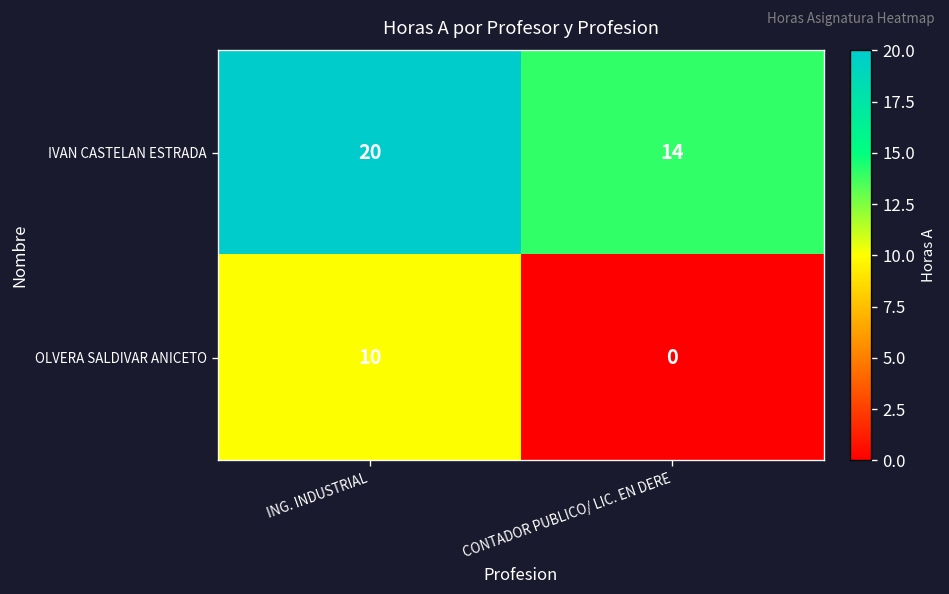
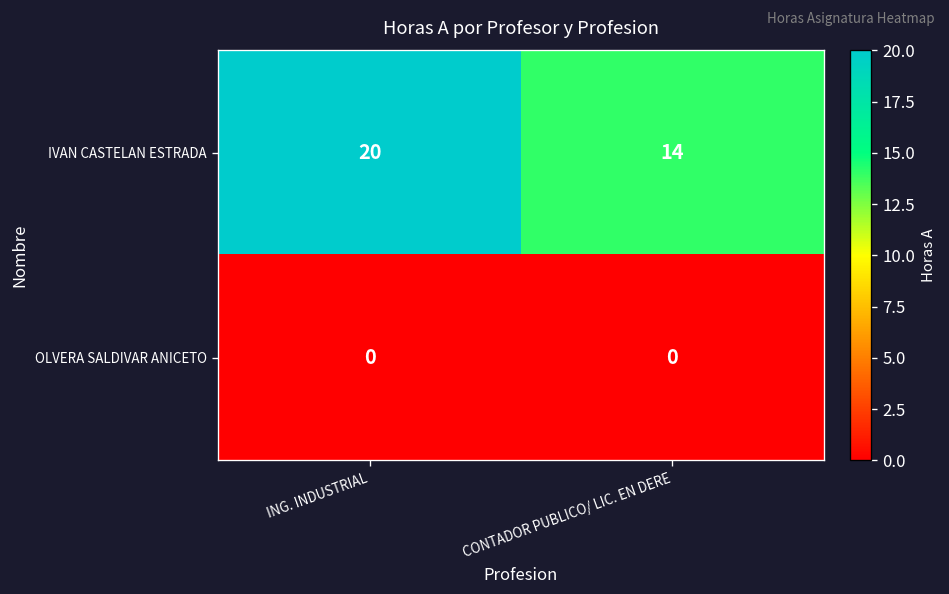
OLVERA SALDIVAR ANICETO, ING. INDUSTRIAL: 10 -> 0
